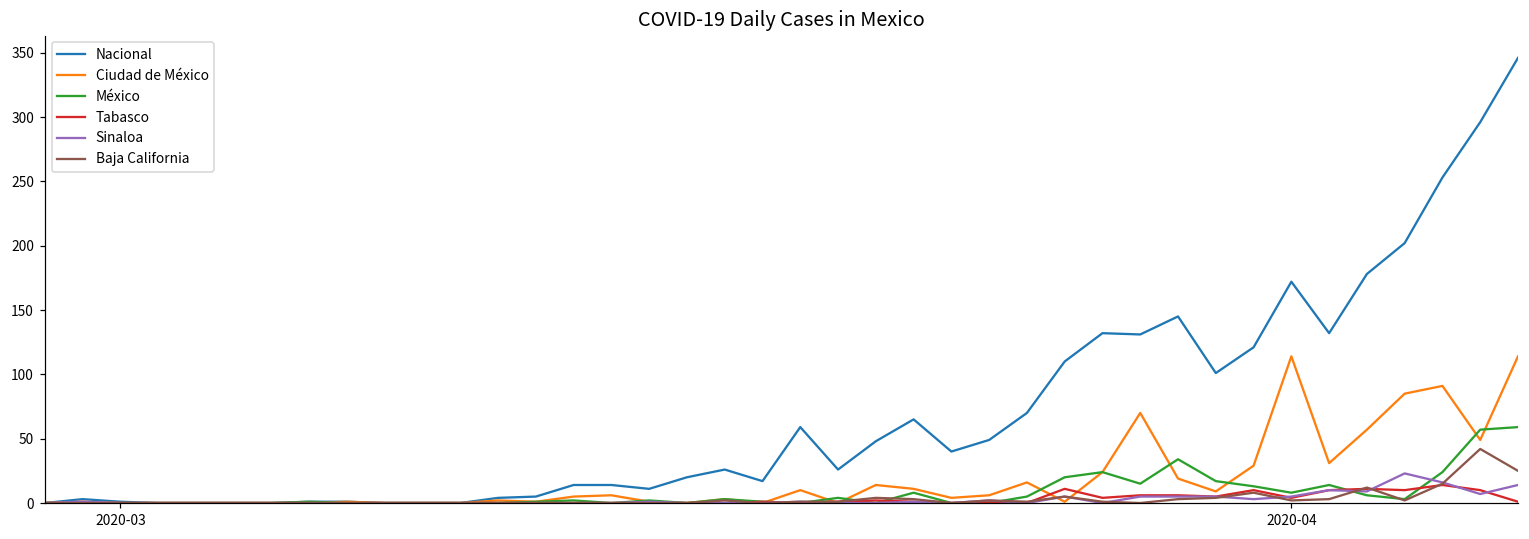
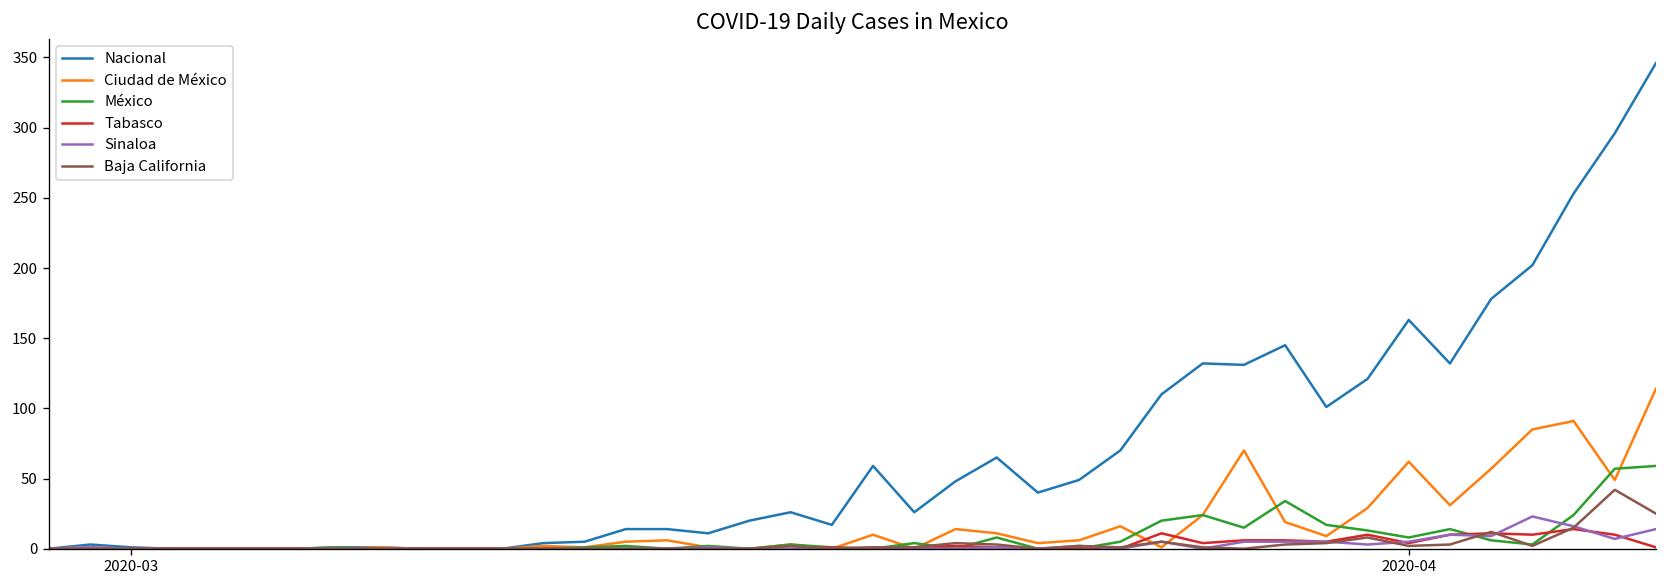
Nacional, 2020-04: 172 -> 163
Ciudad de México, 2020-04: 114 -> 62
